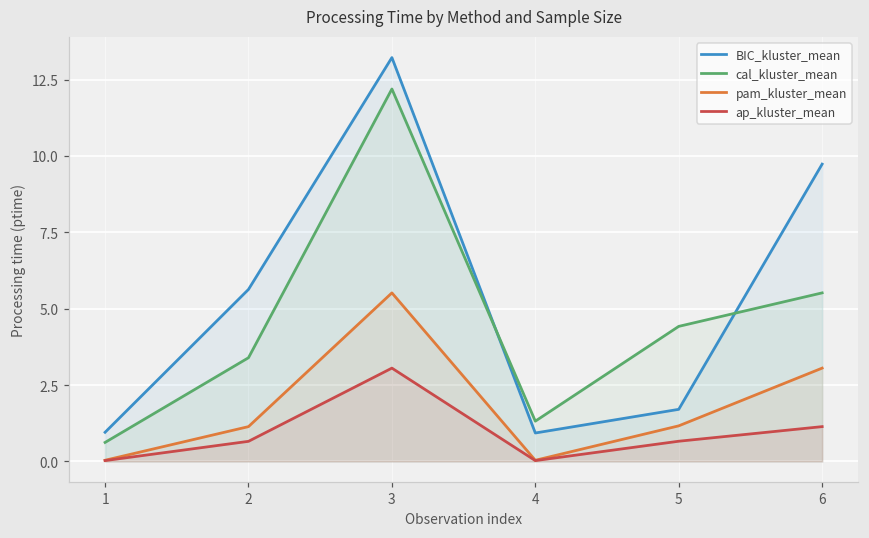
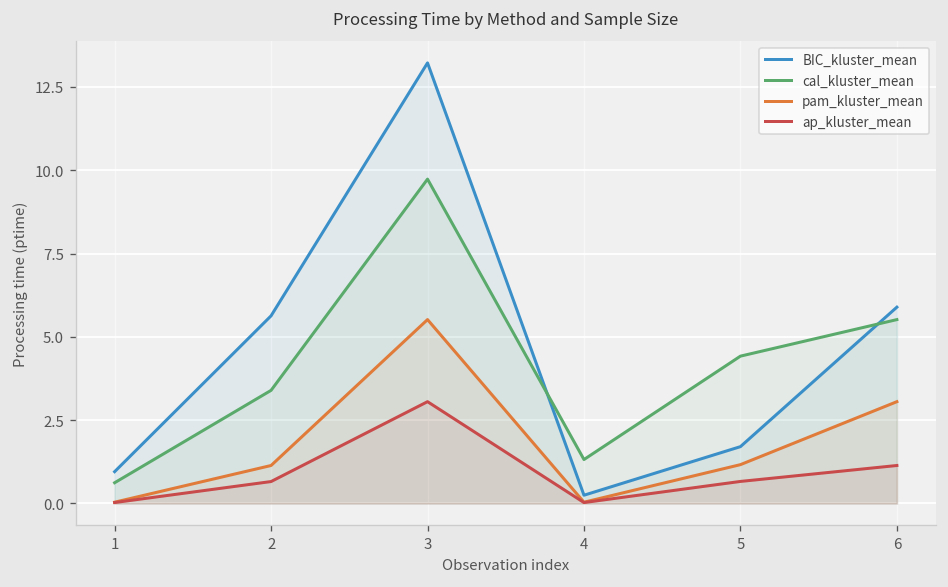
cal_kluster_mean, 3: 12.2 -> 9.7
BIC_kluster_mean, 4: 0.9 -> 0.2
BIC_kluster_mean, 6: 9.7 -> 5.9
